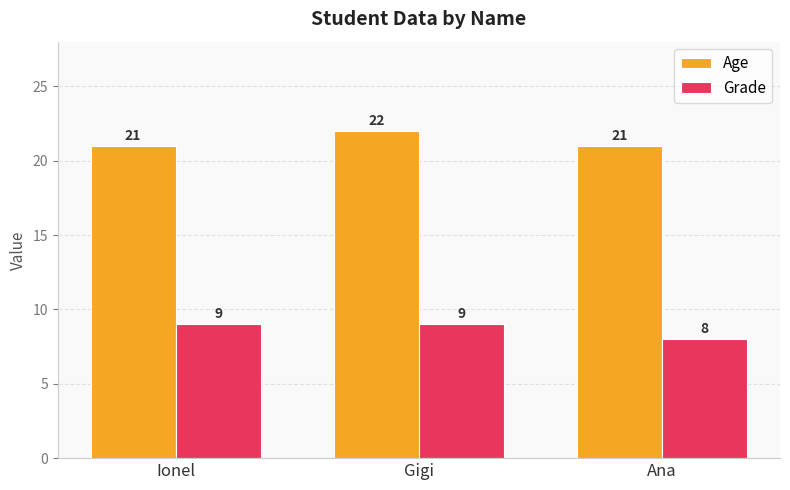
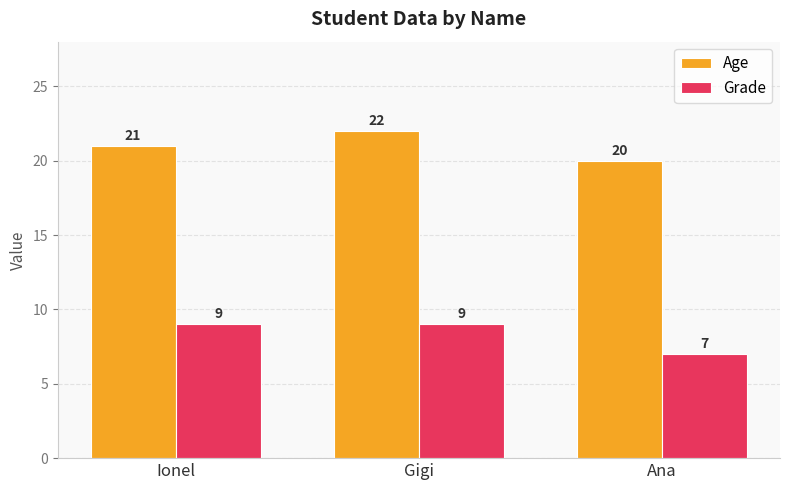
Age, Ana: 21 -> 20
Grade, Ana: 8 -> 7
